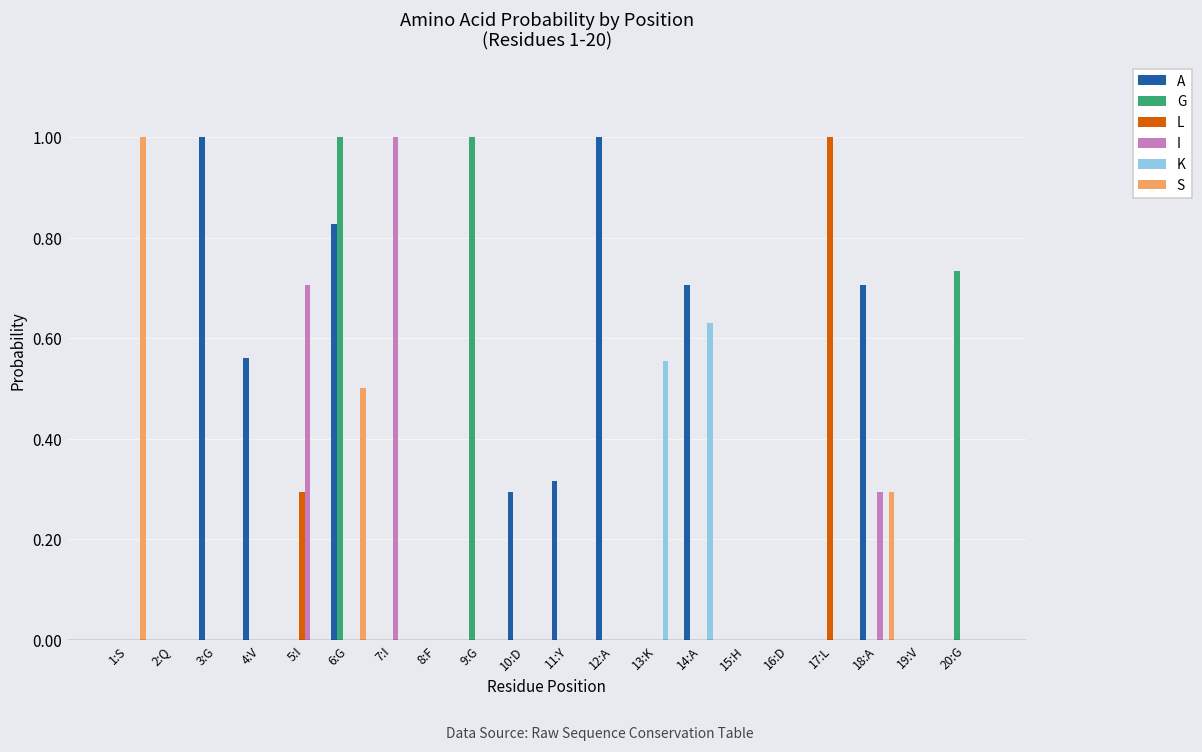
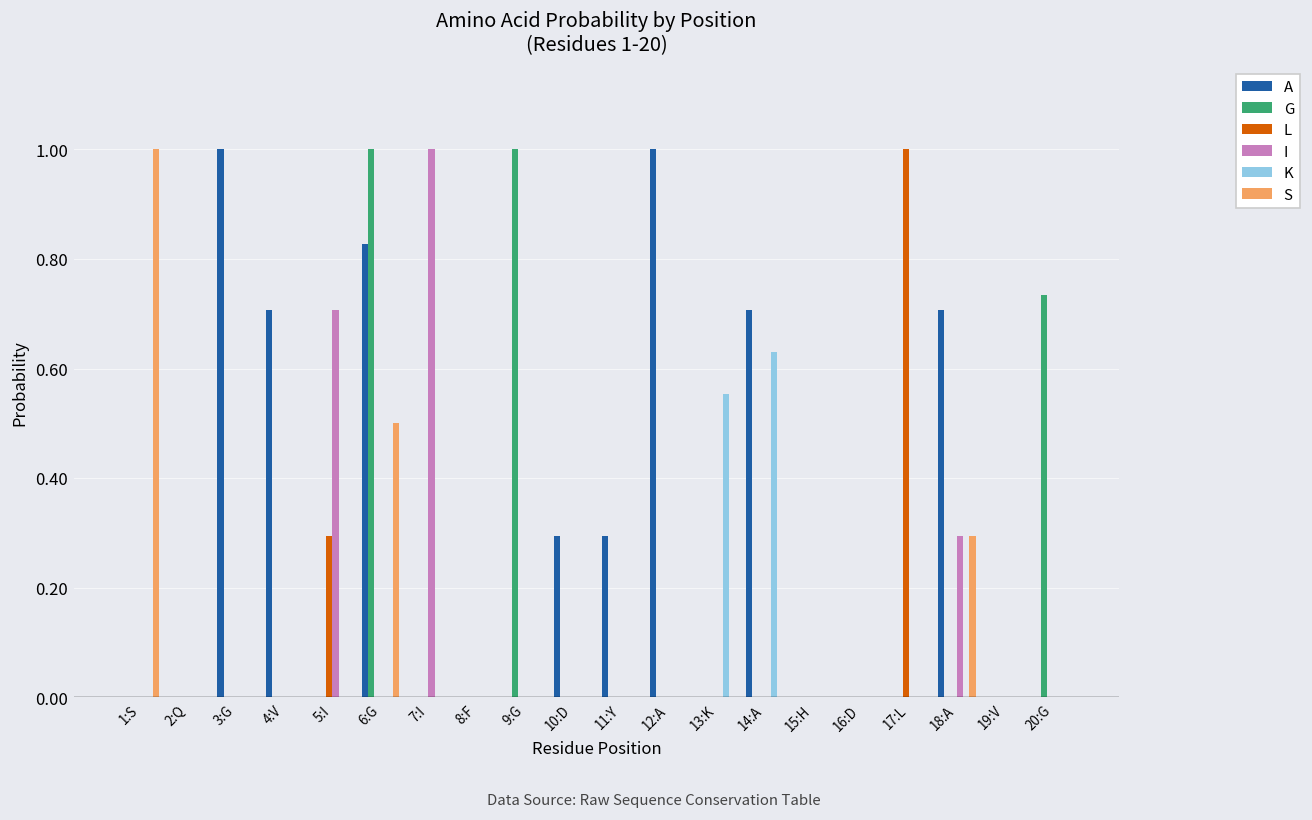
A, 4:V: 0.56 -> 0.71
A, 11:Y: 0.31 -> 0.29
